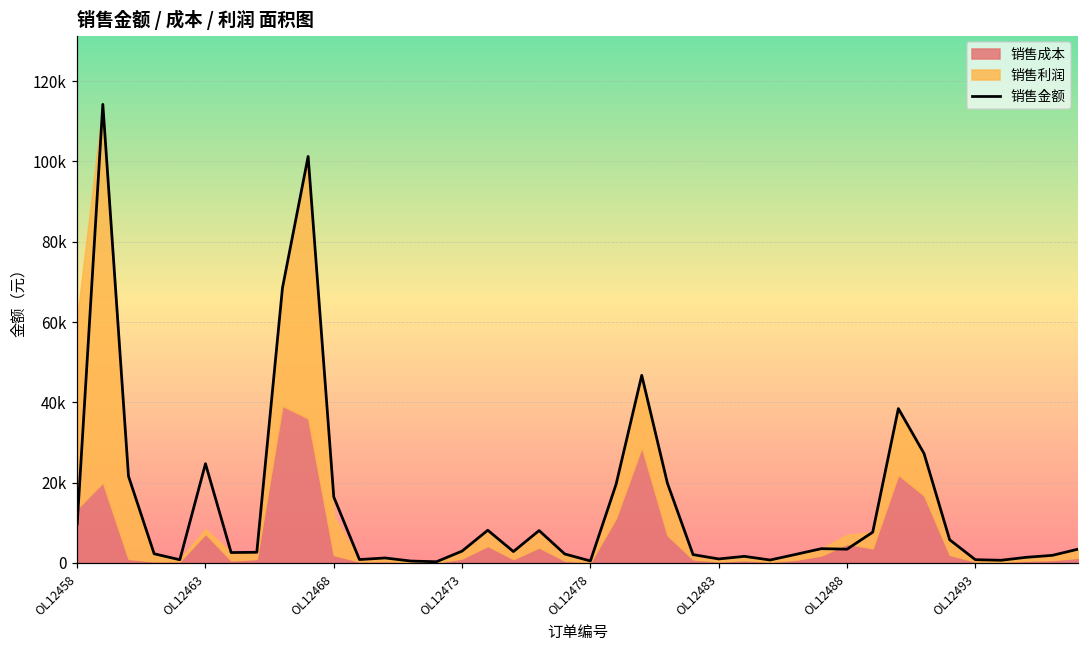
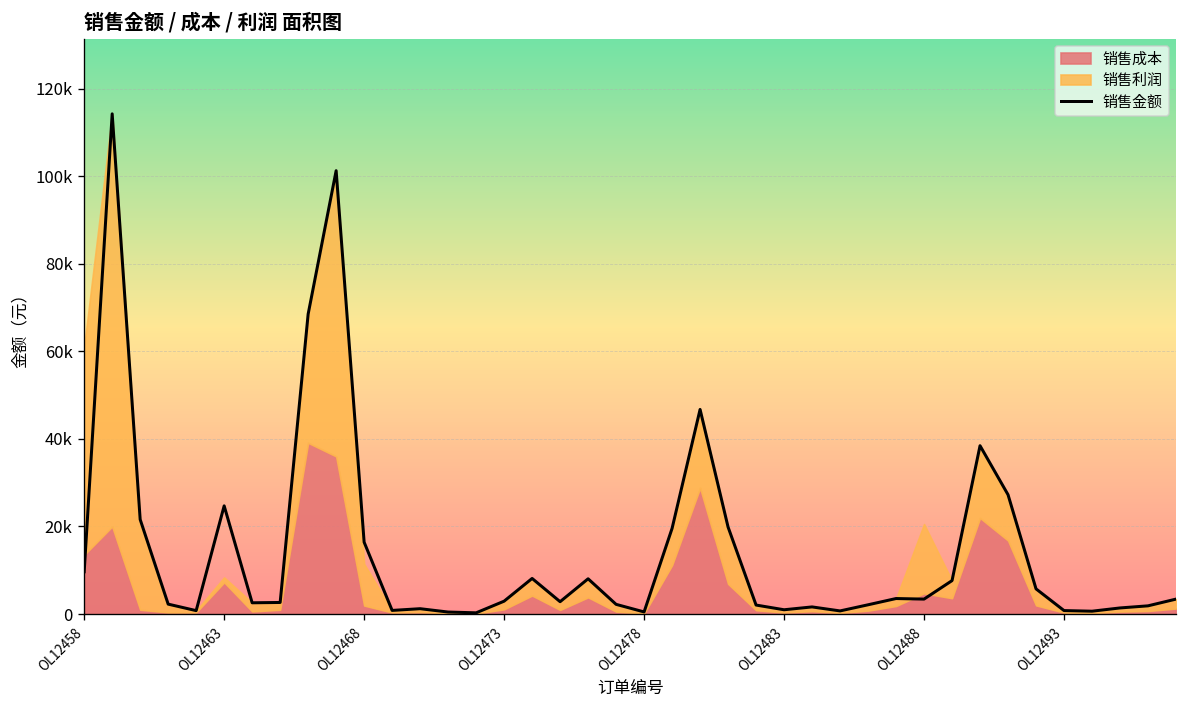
销售利润, OL12488: 2000 -> 16000
